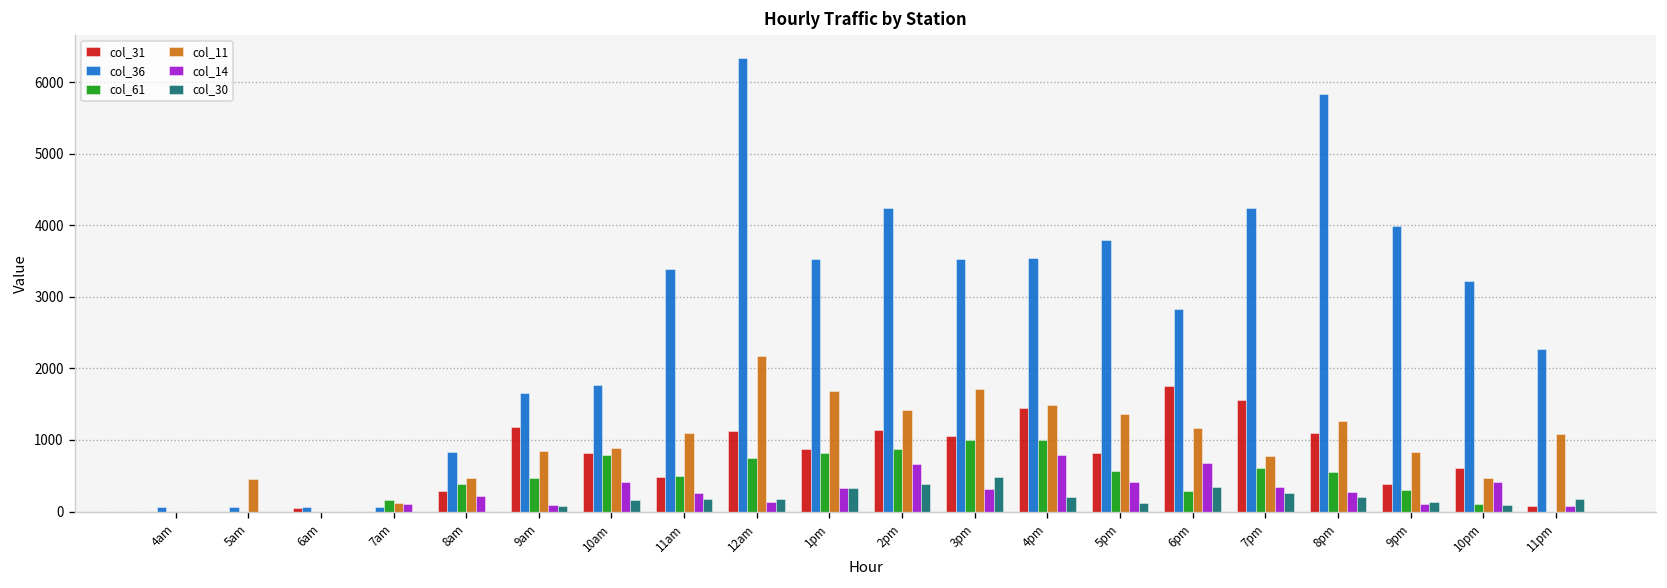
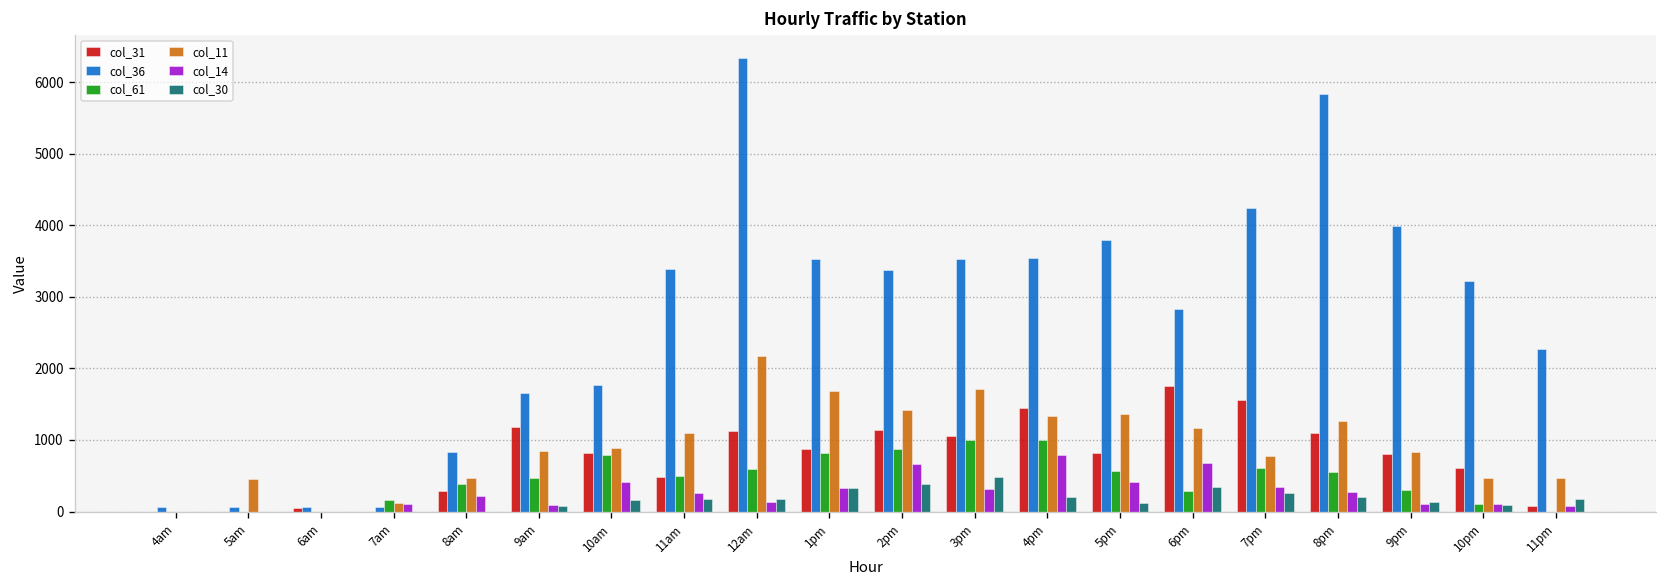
col_61, 12am: 700 -> 600
col_36, 2pm: 4200 -> 3400
col_11, 4pm: 1500 -> 1300
col_31, 9pm: 400 -> 800
col_14, 10pm: 400 -> 100
col_11, 11pm: 1100 -> 500
